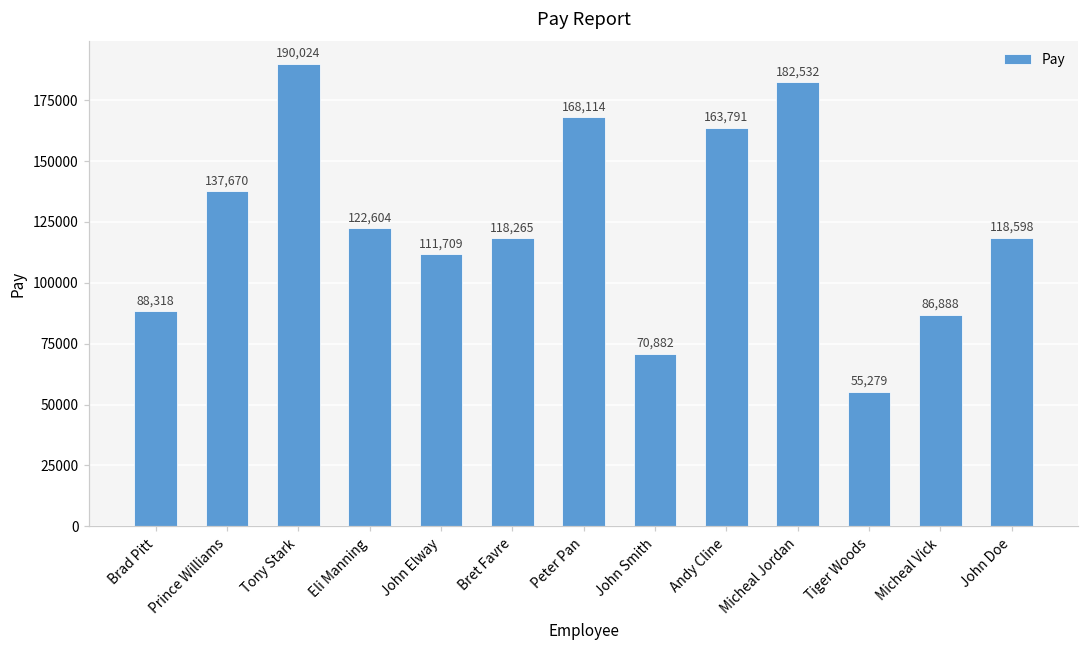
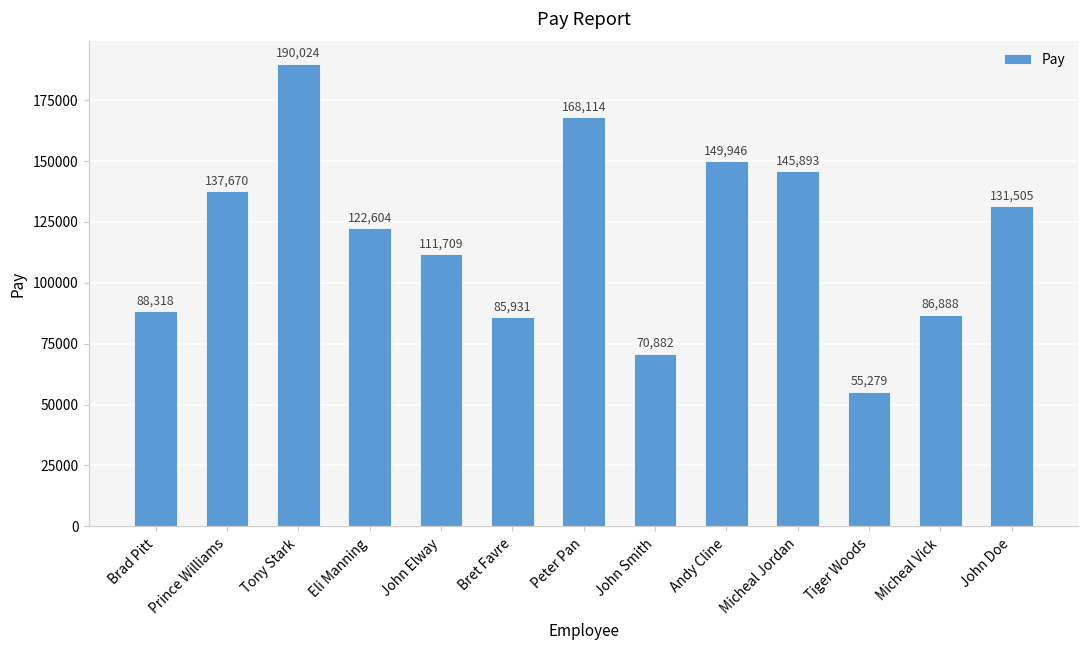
Bret Favre: 118,265 -> 85,931
Andy Cline: 163,791 -> 149,946
Micheal Jordan: 182,532 -> 145,893
John Doe: 118,598 -> 131,505
